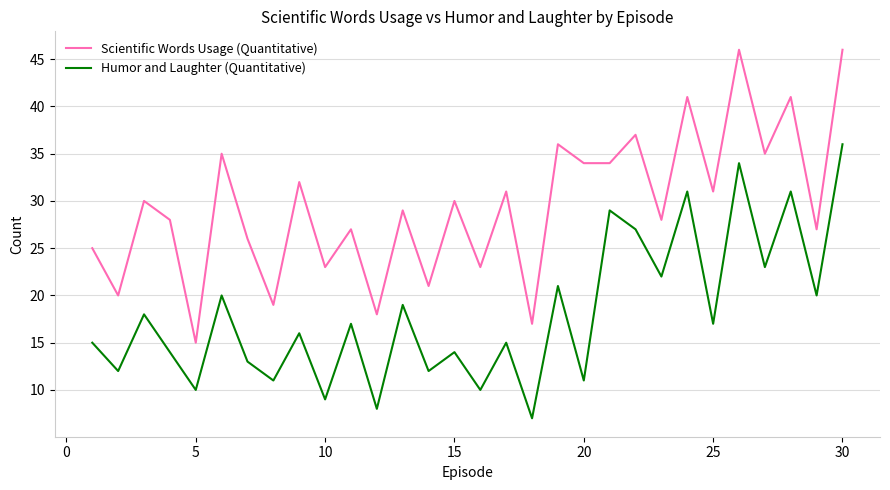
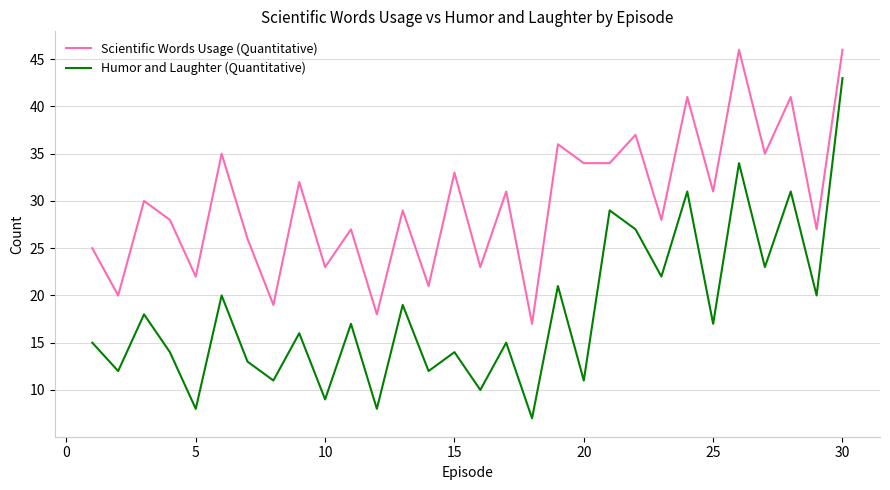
Scientific Words Usage (Quantitative), 5: 15 -> 22
Humor and Laughter (Quantitative), 5: 10 -> 8
Scientific Words Usage (Quantitative), 15: 30 -> 33
Humor and Laughter (Quantitative), 30: 36 -> 43
